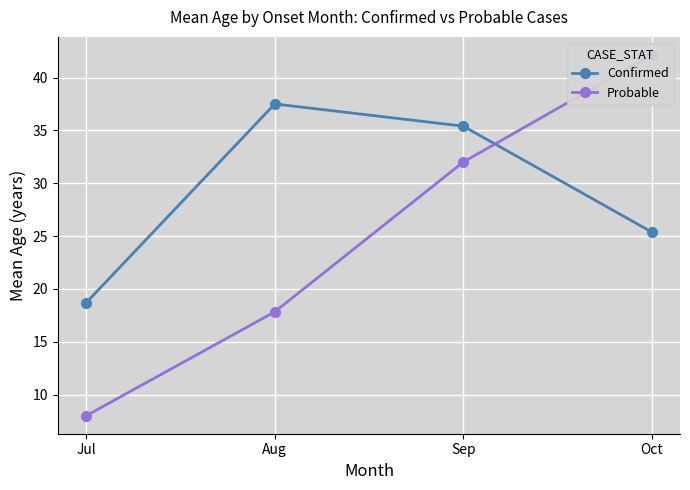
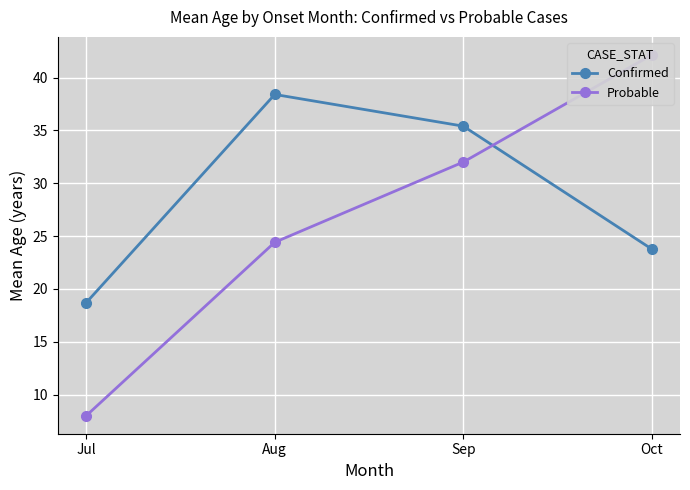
Confirmed, Aug: 37.5 -> 38.4
Probable, Aug: 17.8 -> 24.4
Confirmed, Oct: 25.4 -> 23.8
